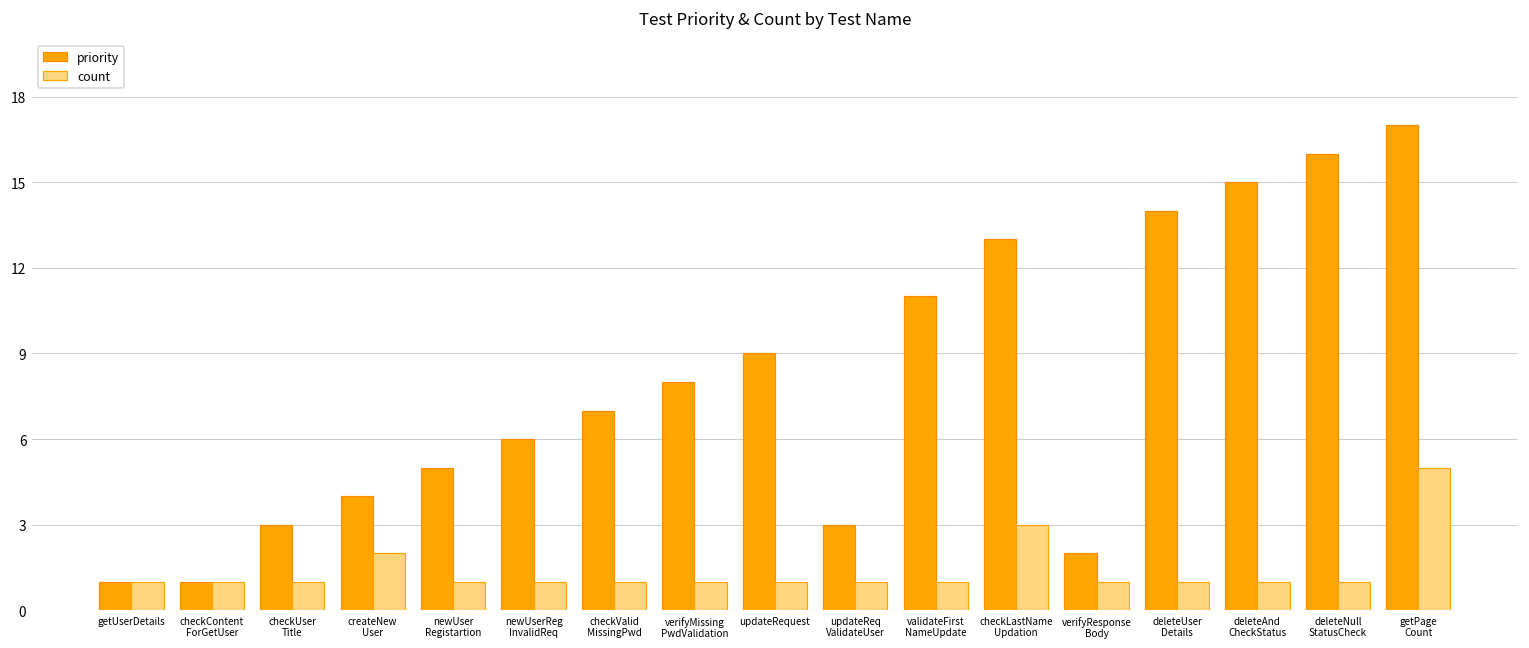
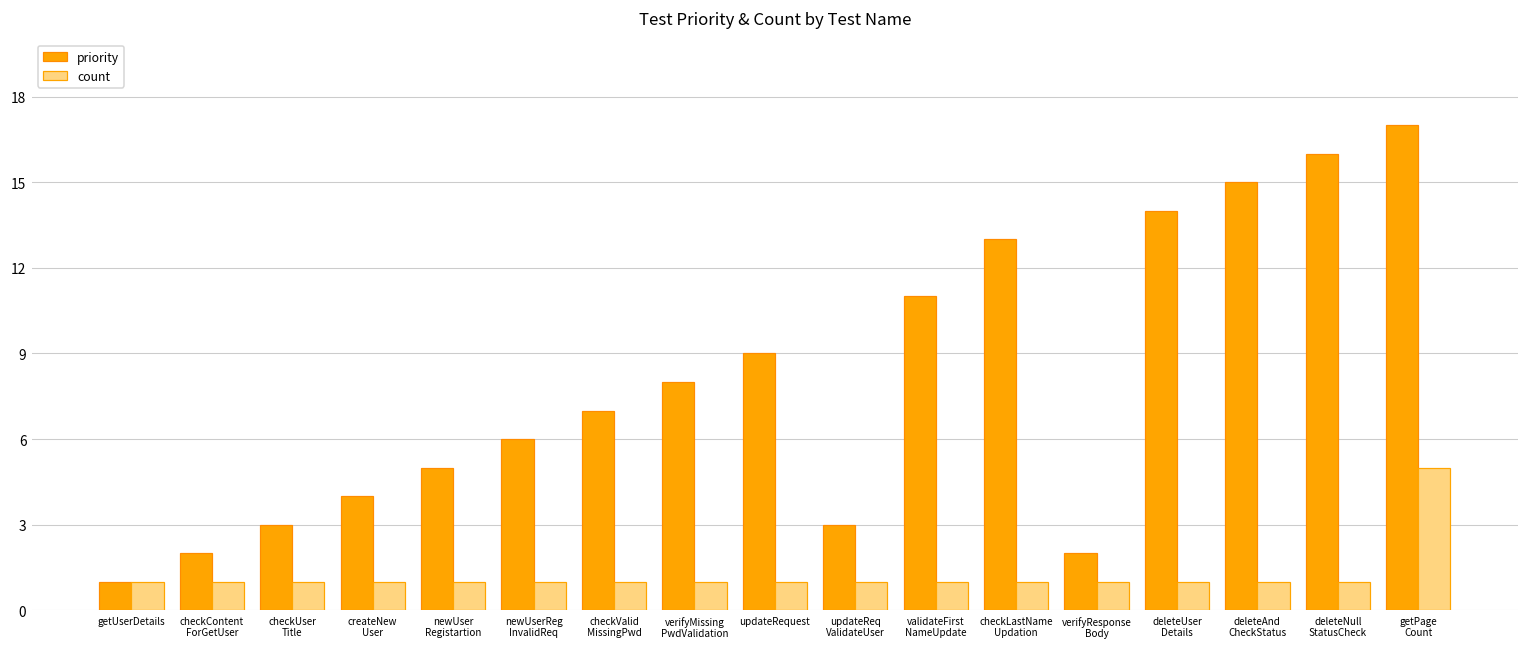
priority, checkContent ForGetUser: 1 -> 2
count, createNew User: 2 -> 1
count, checkLastName Updation: 3 -> 1
